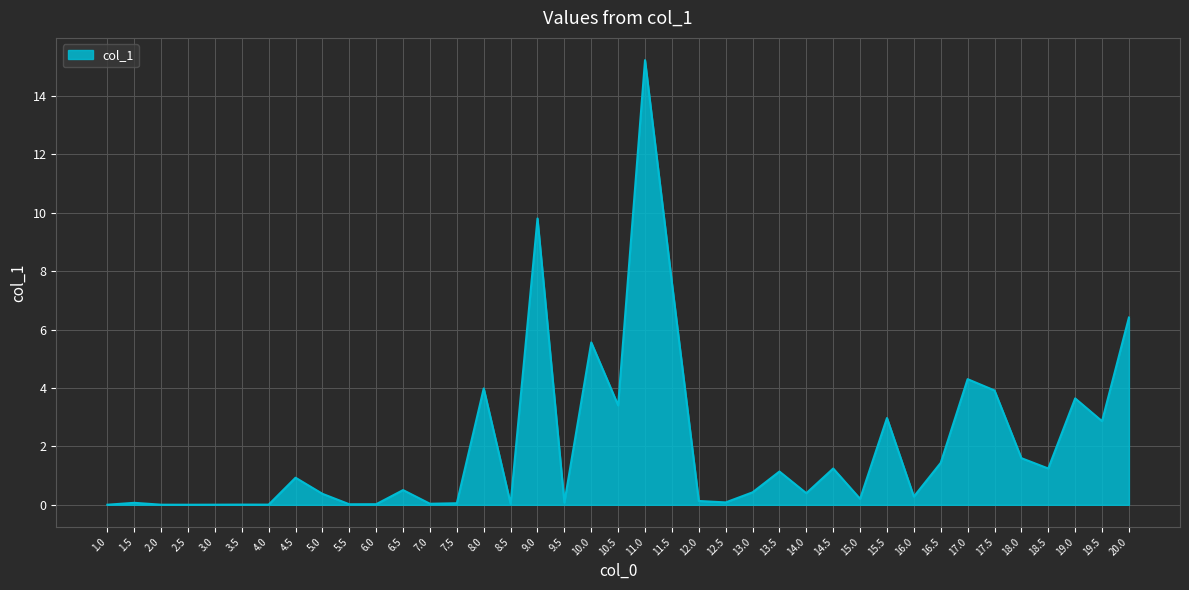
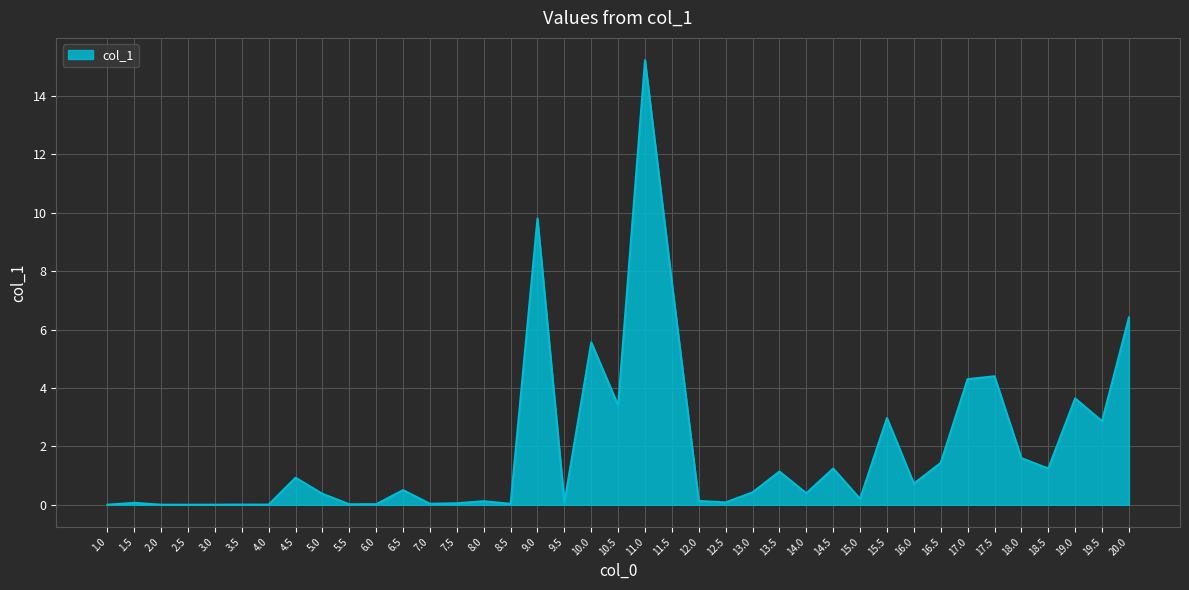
8.0: 4.0 -> 0.1
16.0: 0.3 -> 0.7
17.5: 3.9 -> 4.4
